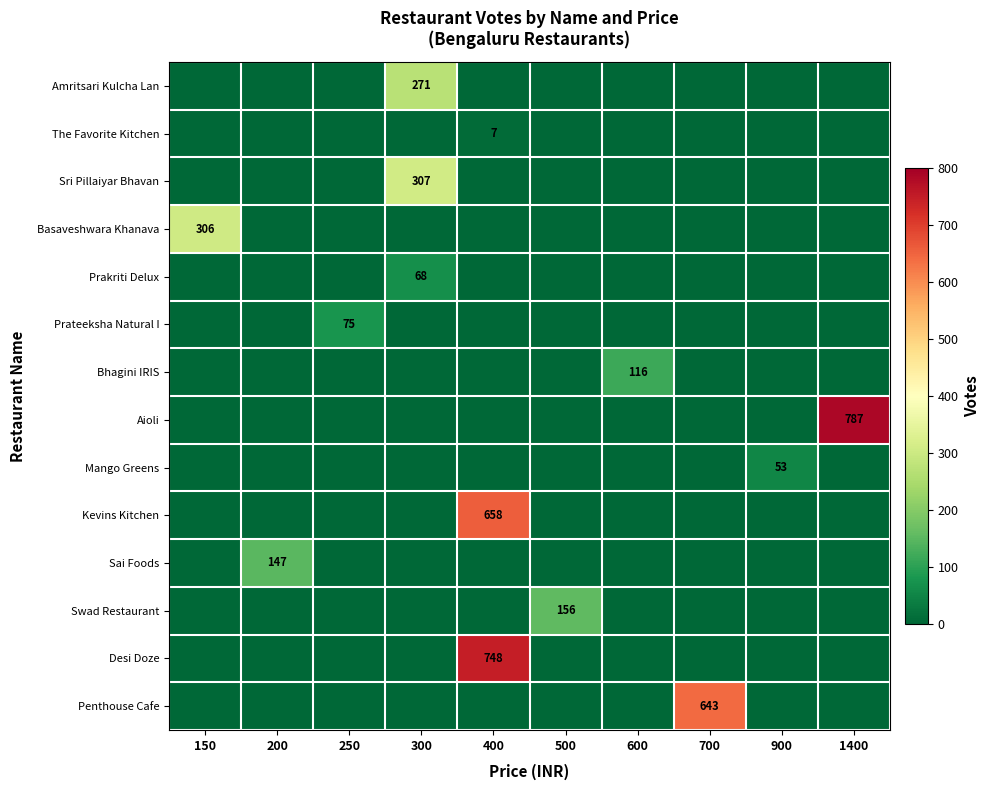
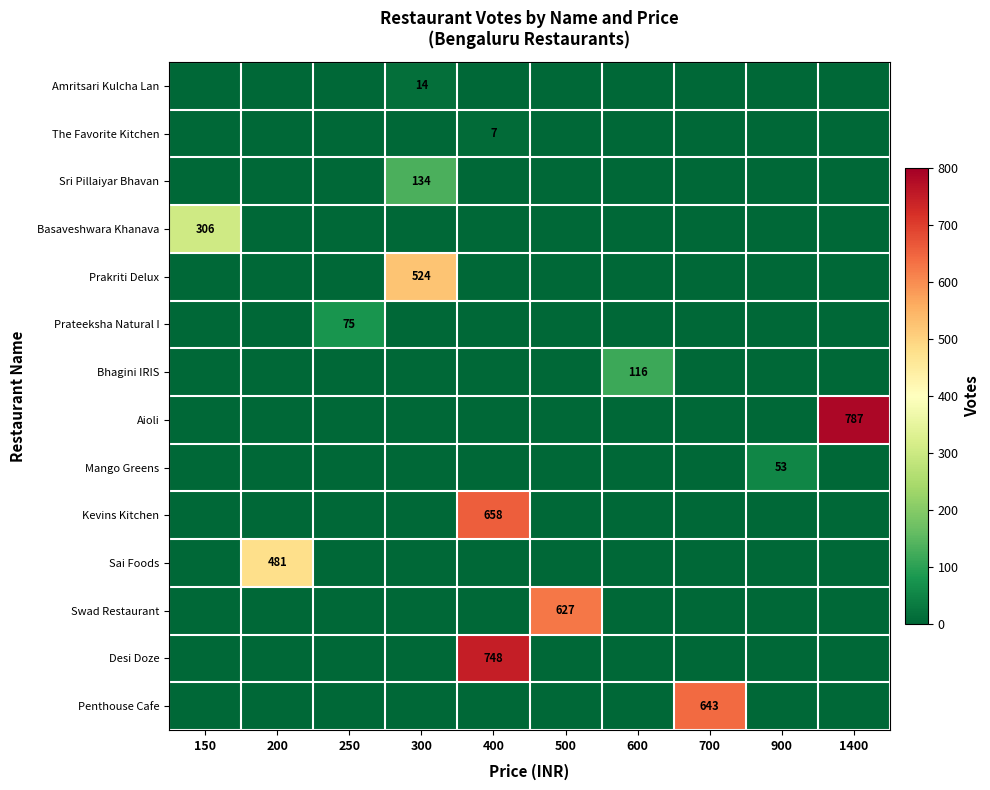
Amritsari Kulcha Lan, 300: 271 -> 14
Sri Pillaiyar Bhavan, 300: 307 -> 134
Prakriti Delux, 300: 68 -> 524
Sai Foods, 200: 147 -> 481
Swad Restaurant, 500: 156 -> 627
